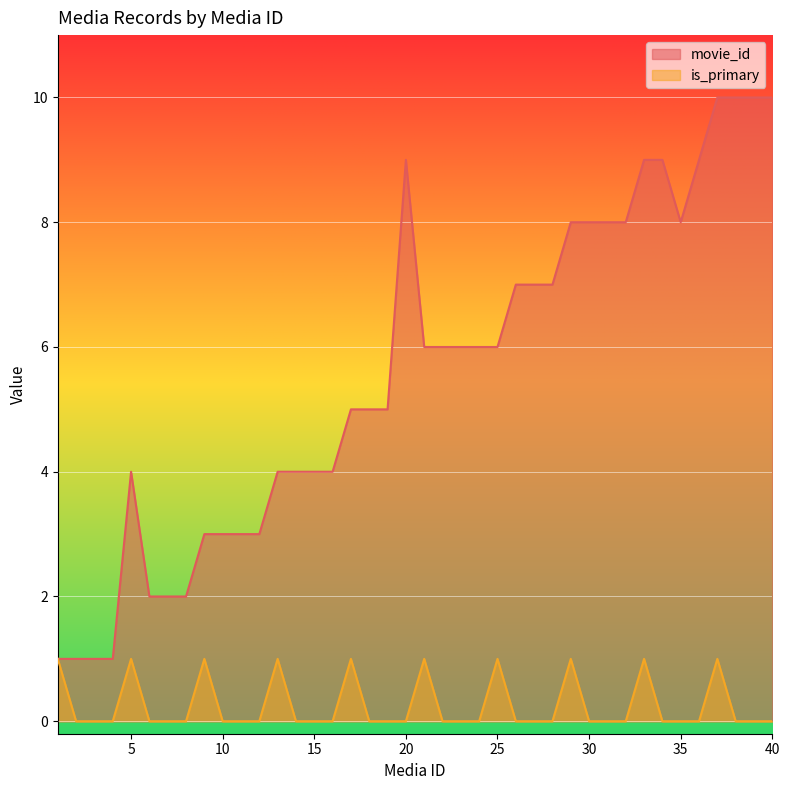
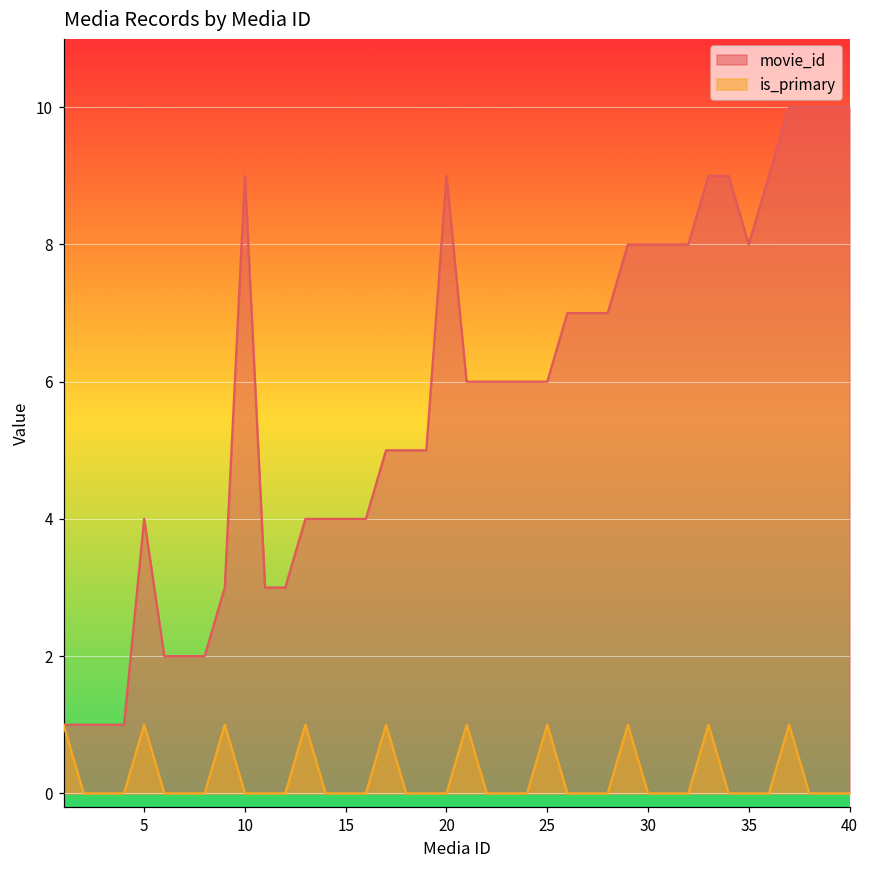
movie_id, 10: 3 -> 9
